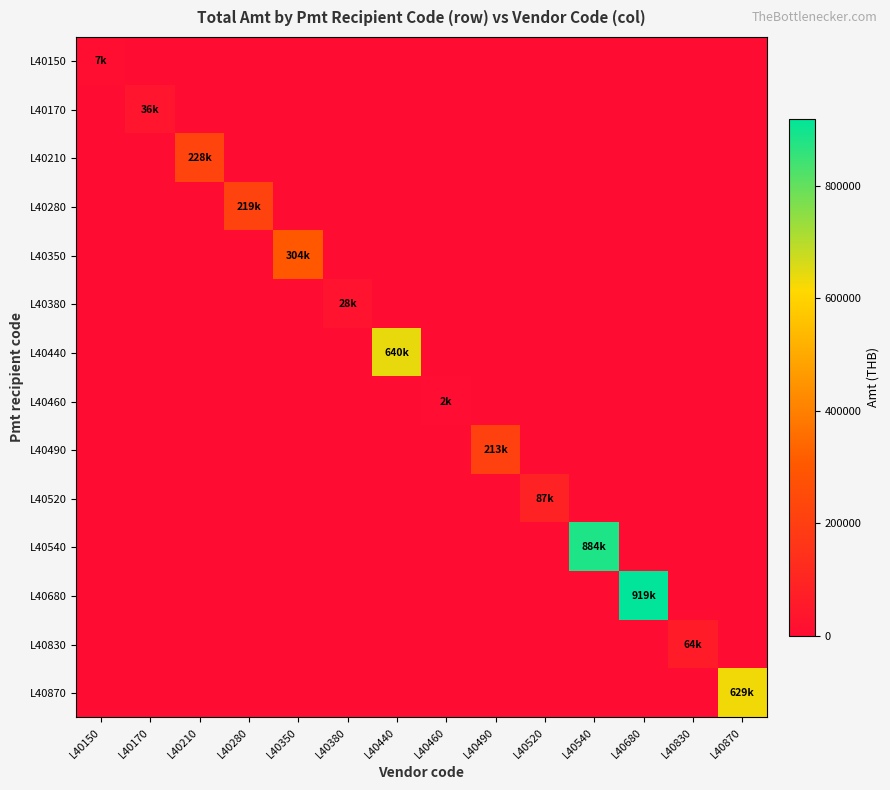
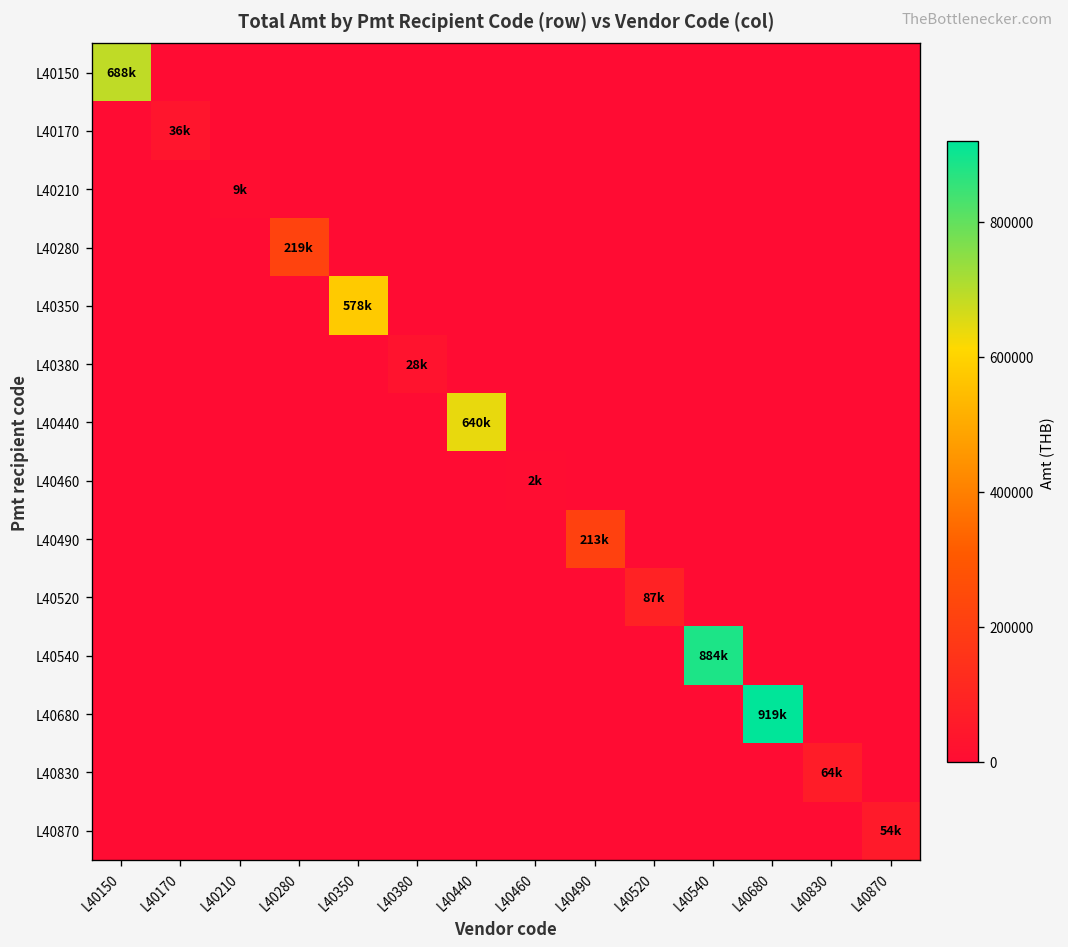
L40150, L40150: 7k -> 688k
L40210, L40210: 228k -> 9k
L40350, L40350: 304k -> 578k
L40870, L40870: 629k -> 54k
